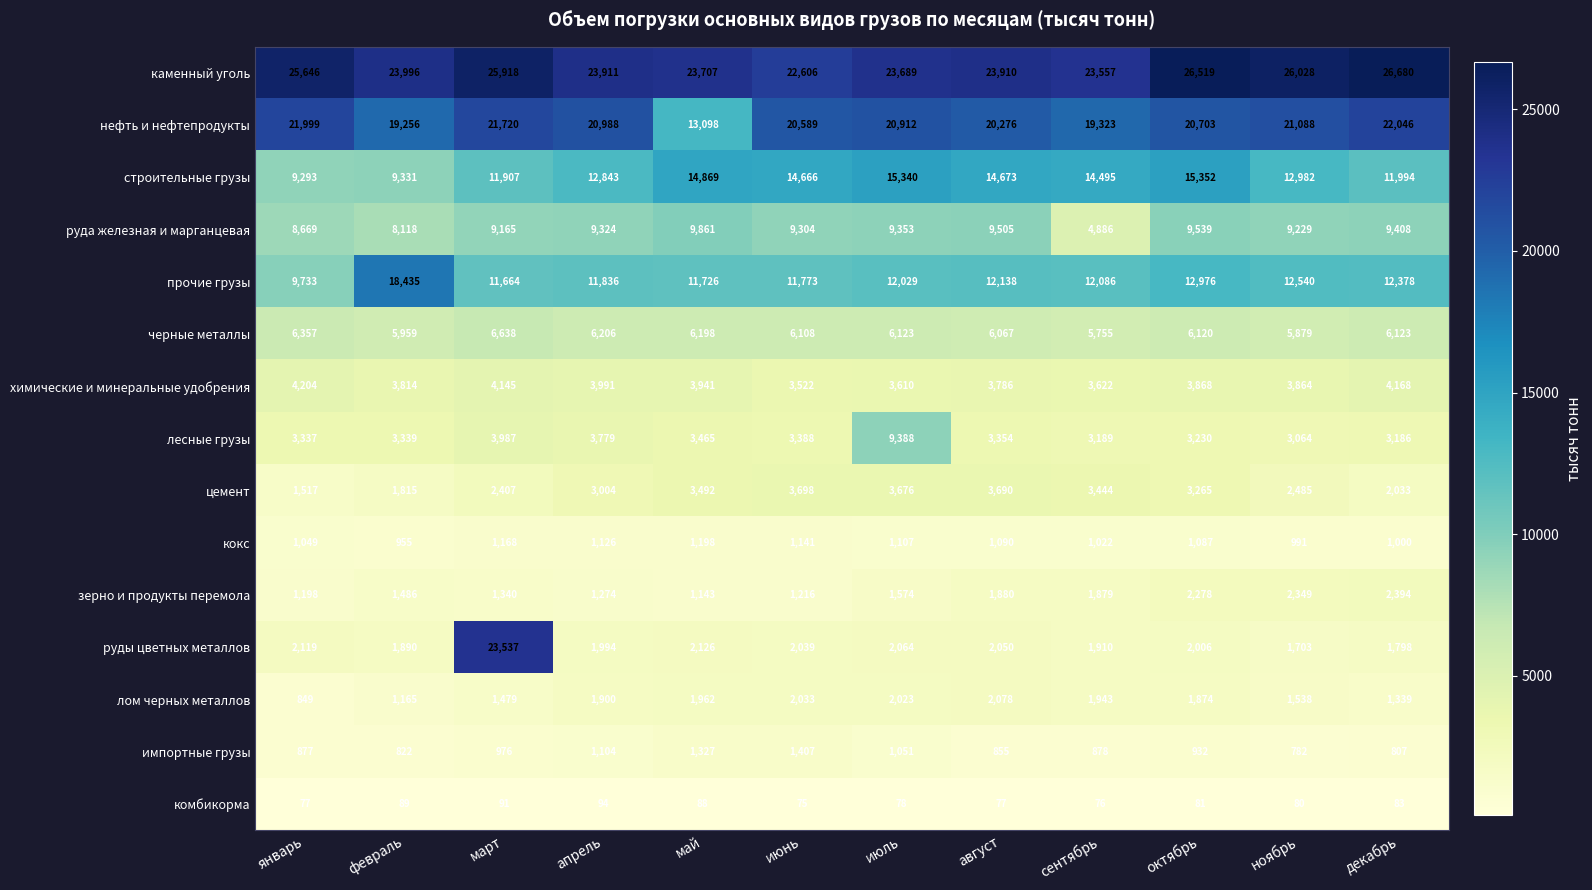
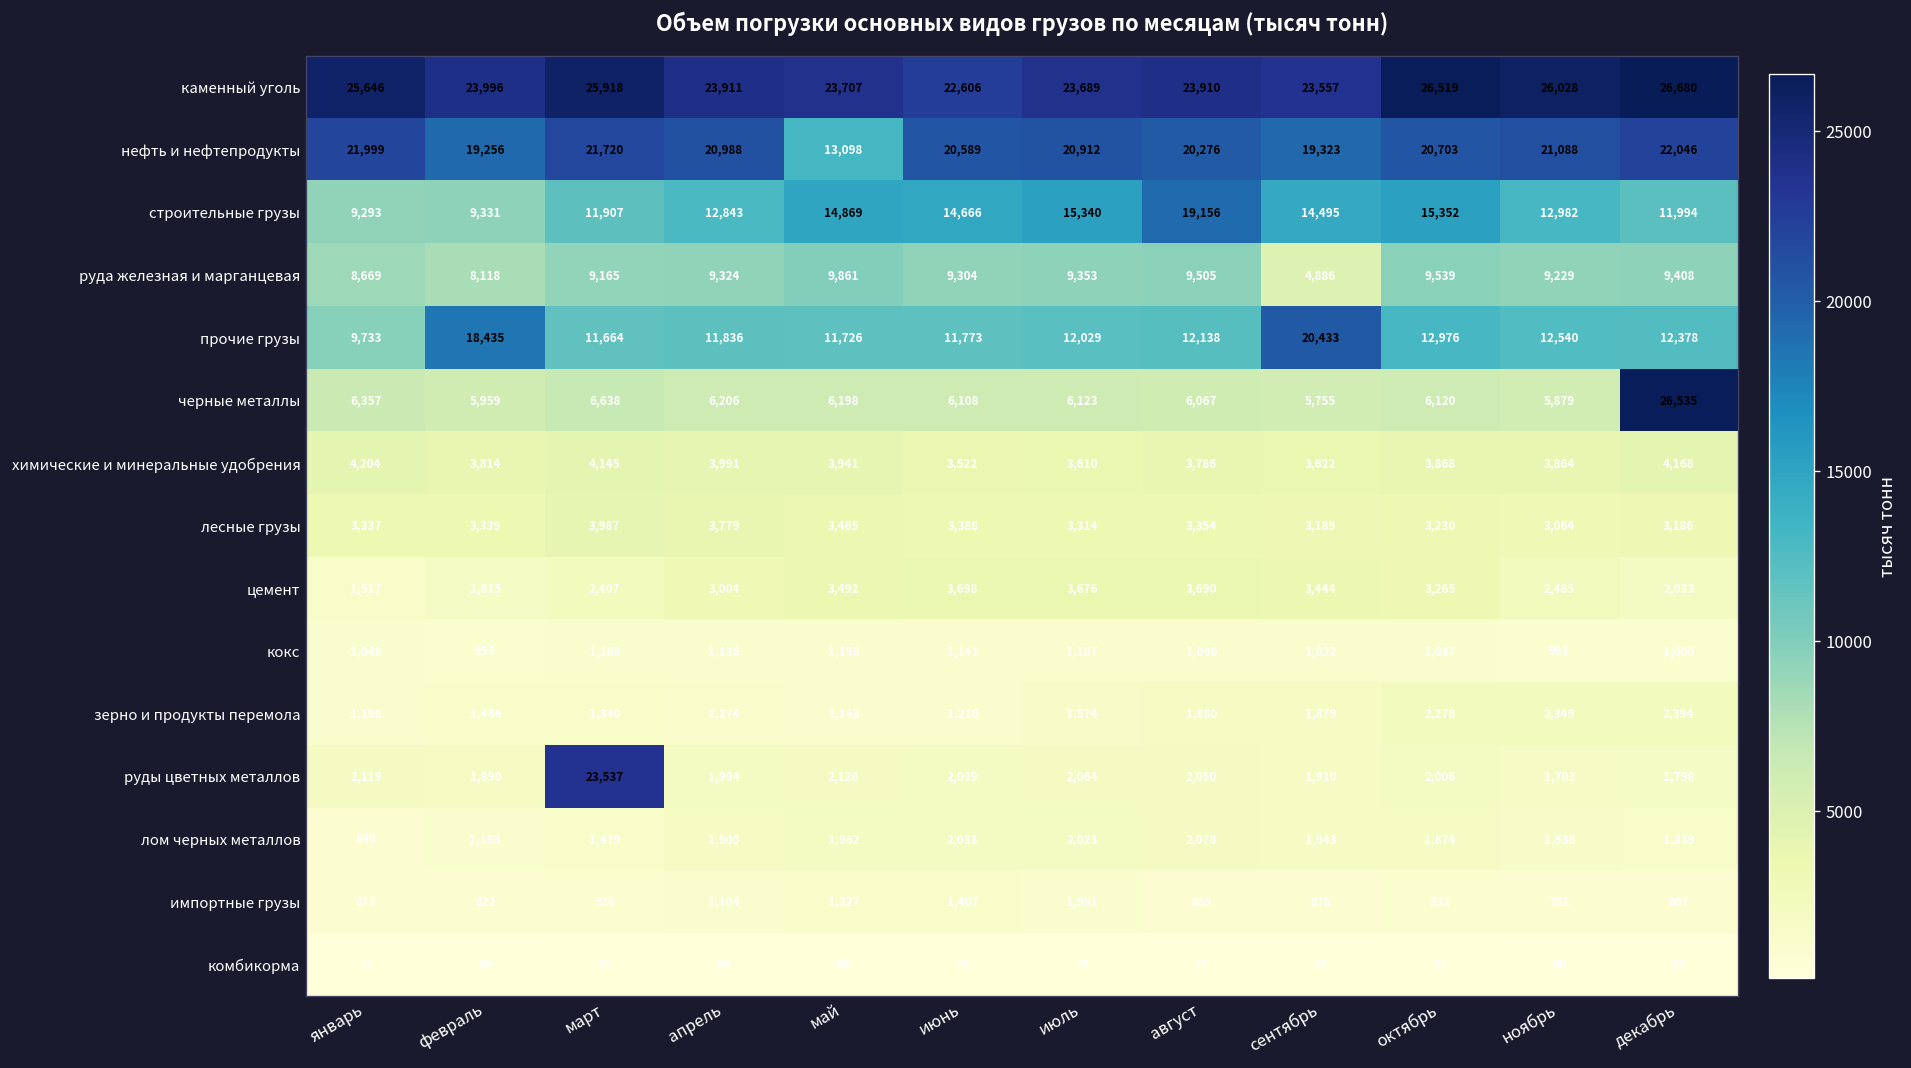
строительные грузы, август: 14,673 -> 19,156
прочие грузы, сентябрь: 12,086 -> 20,433
черные металлы, декабрь: 6,123 -> 26,535
лесные грузы, июль: 9,388 -> 3,314
